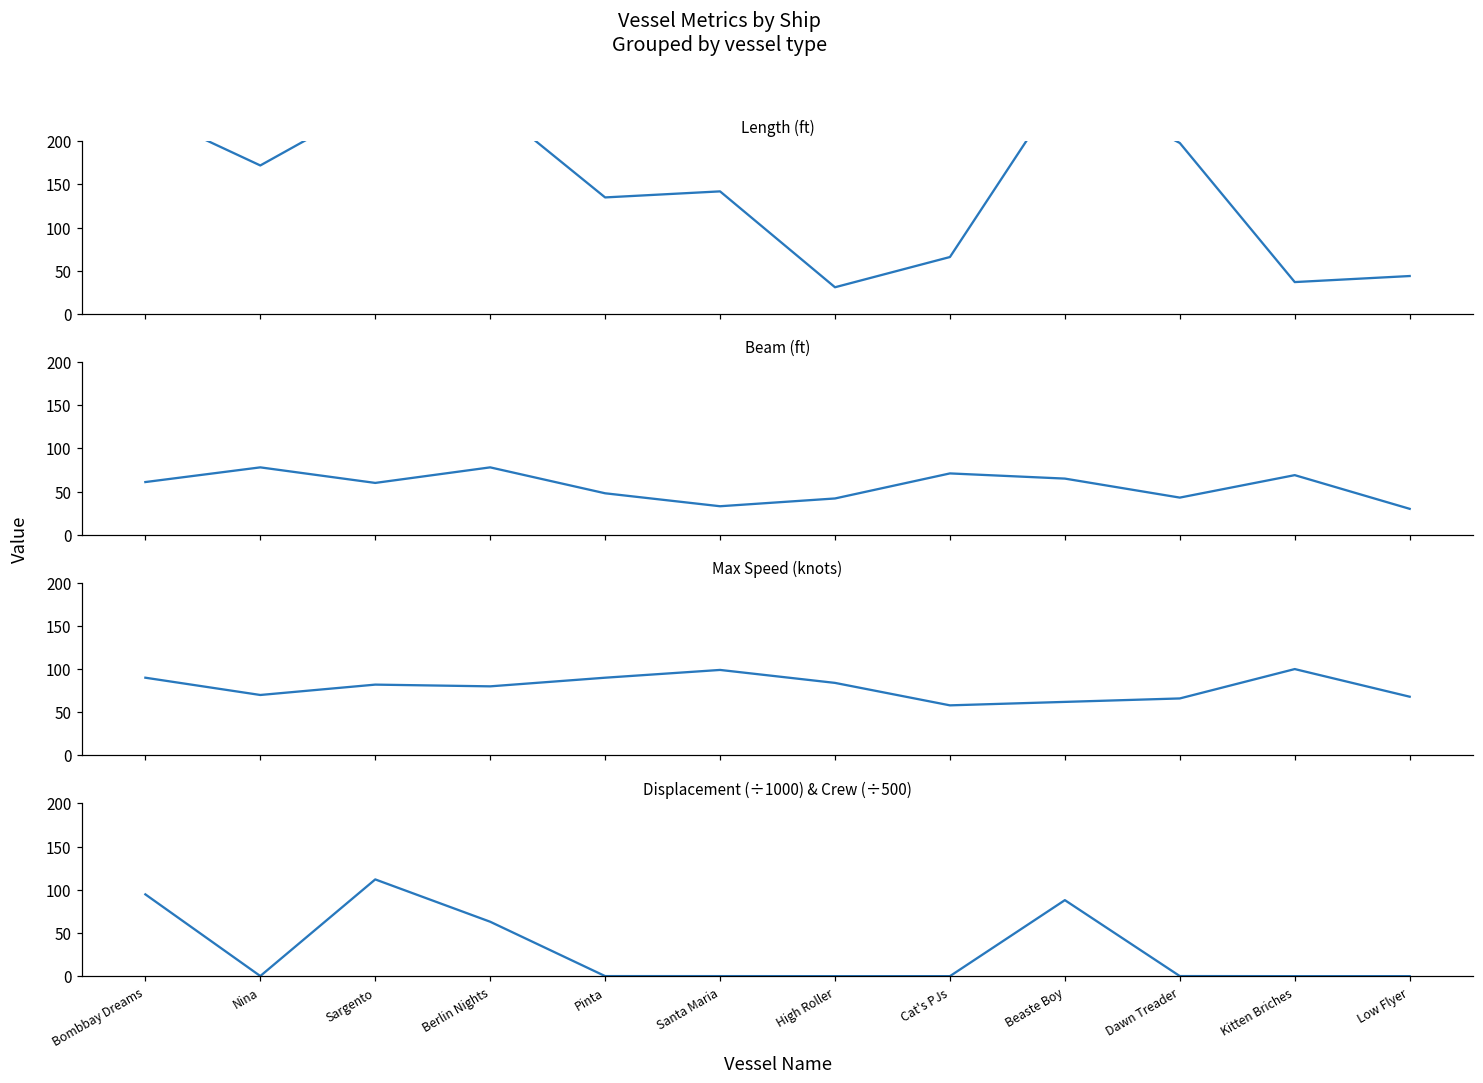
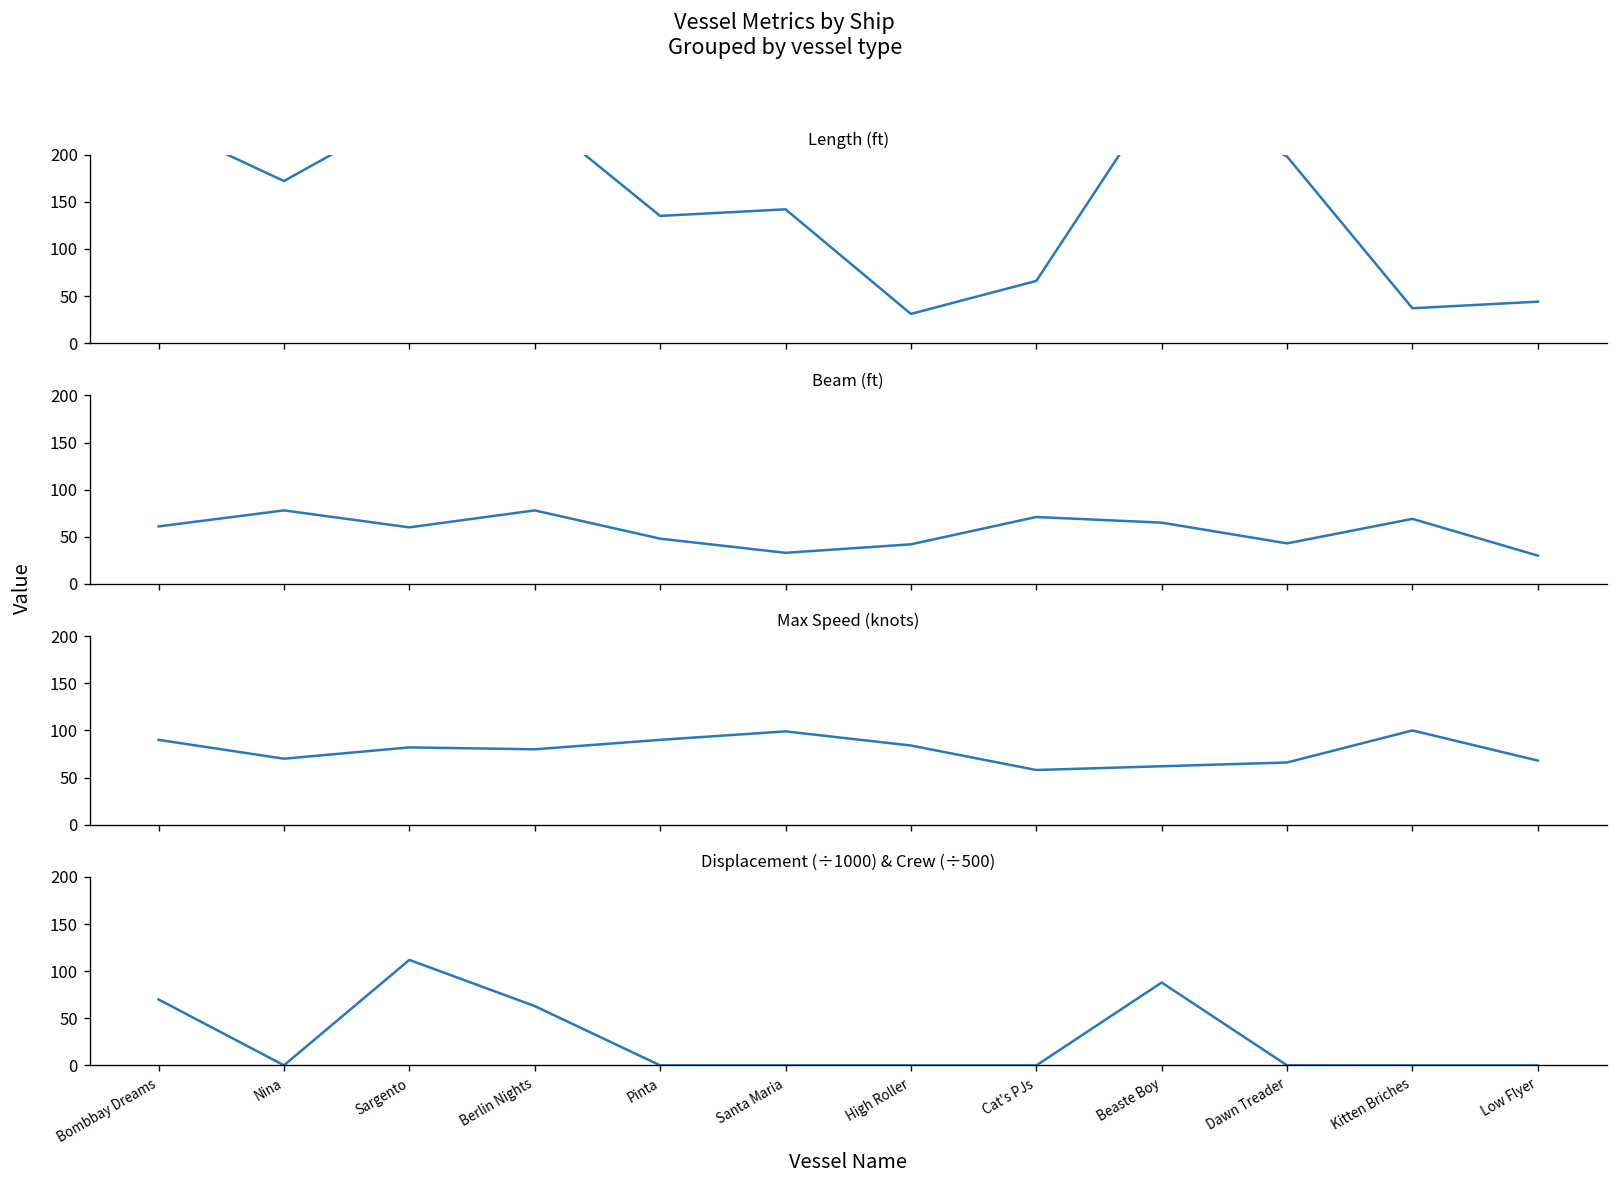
Displacement (÷1000) & Crew (÷500), Bombbay Dreams: 90 -> 70
